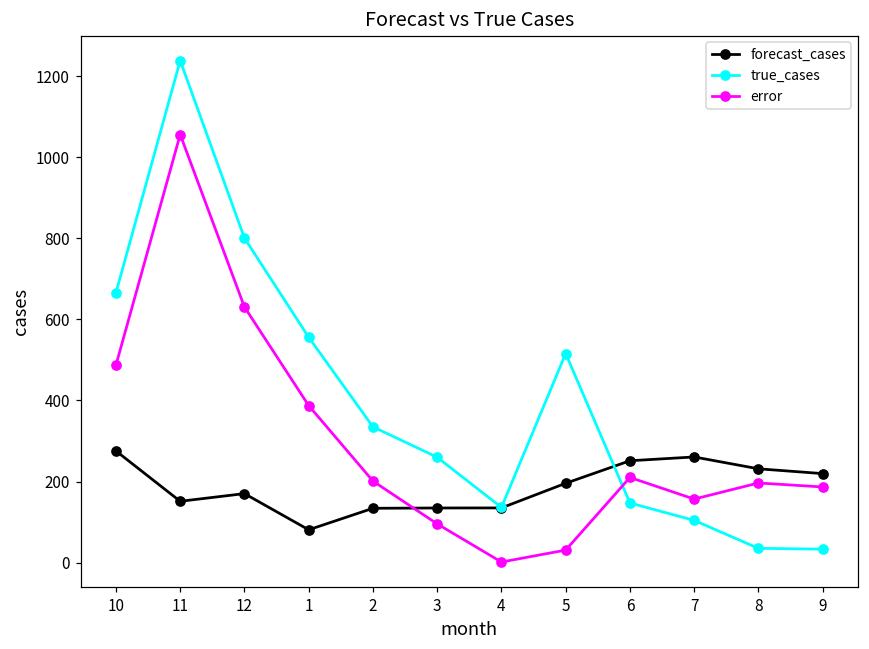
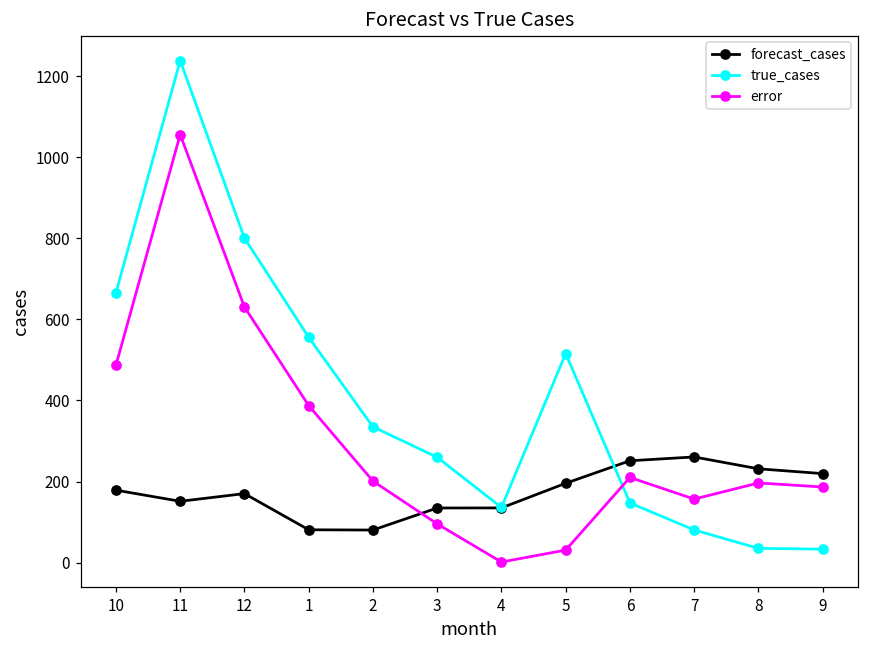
forecast_cases, 10: 280 -> 180
forecast_cases, 2: 130 -> 80
true_cases, 7: 100 -> 80
